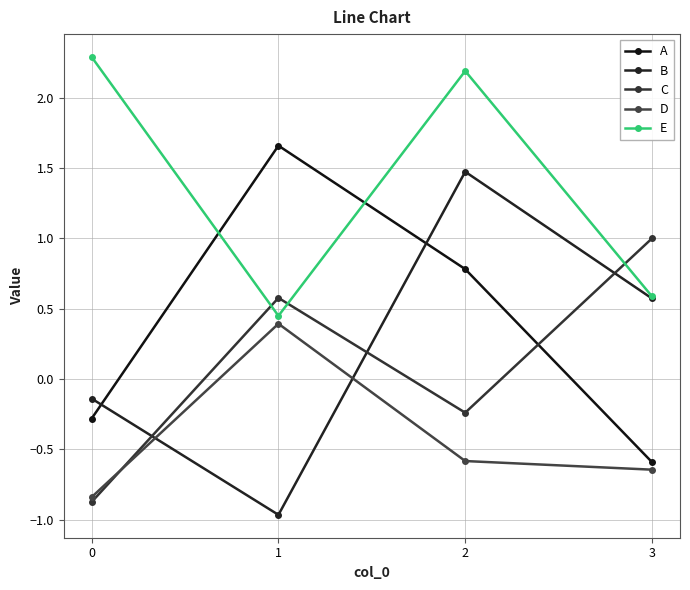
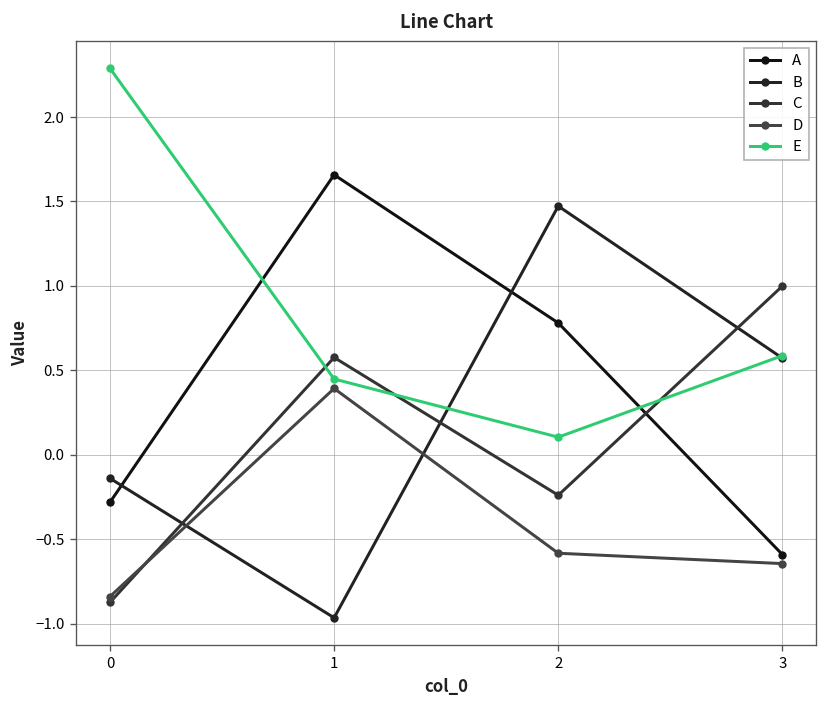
E, 2: 2.19 -> 0.10
